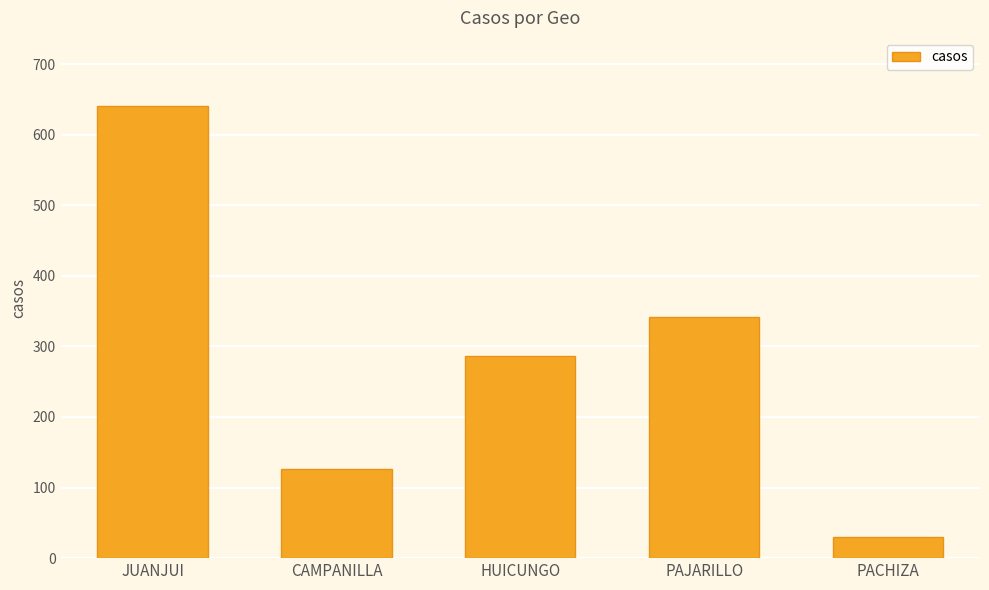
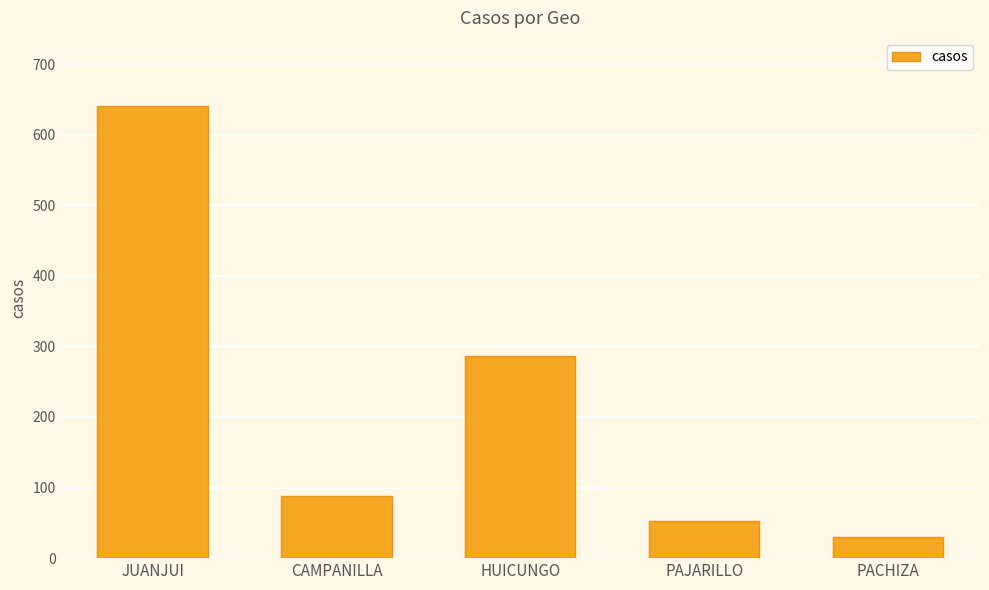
CAMPANILLA: 130 -> 90
PAJARILLO: 340 -> 50
